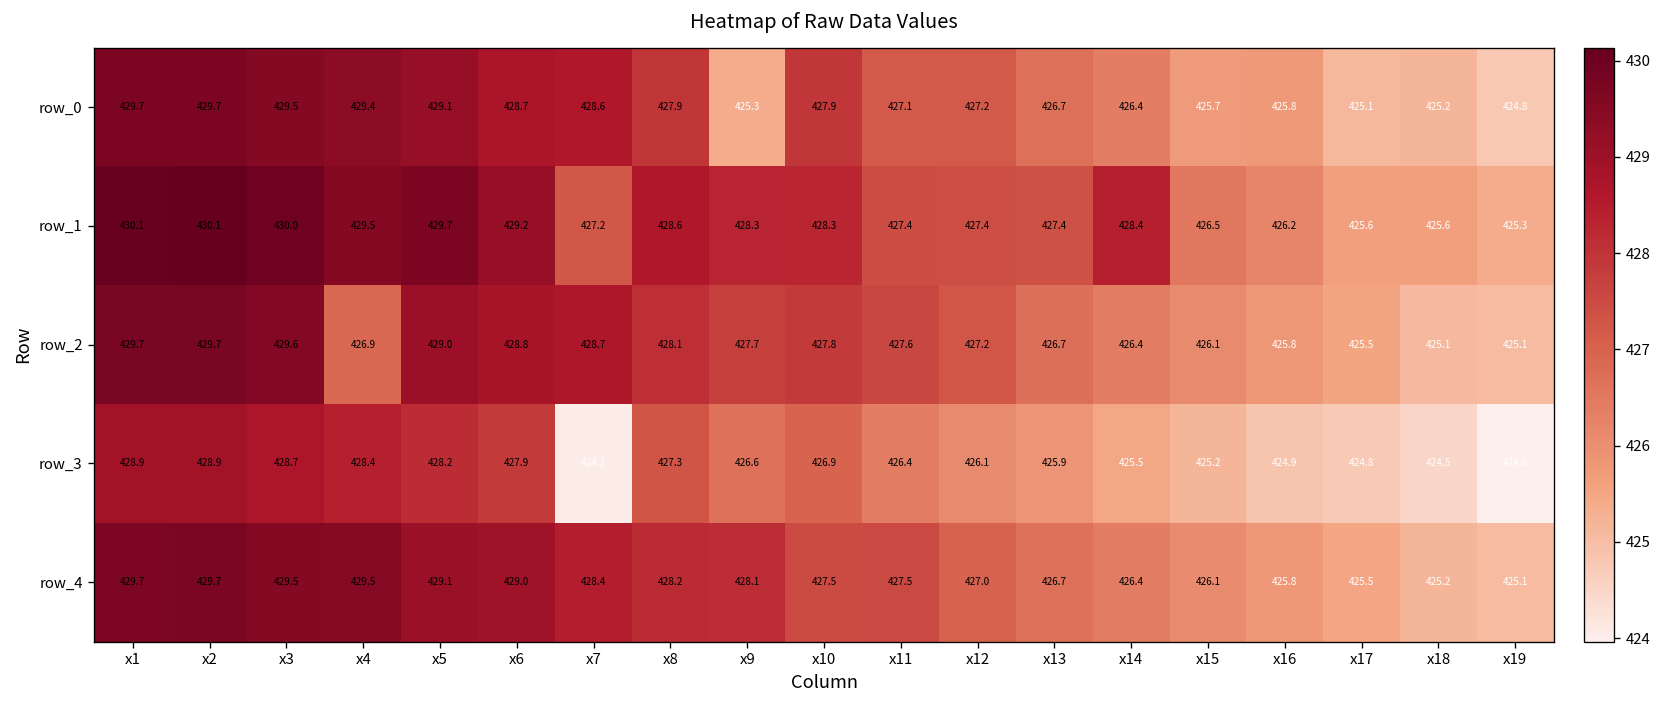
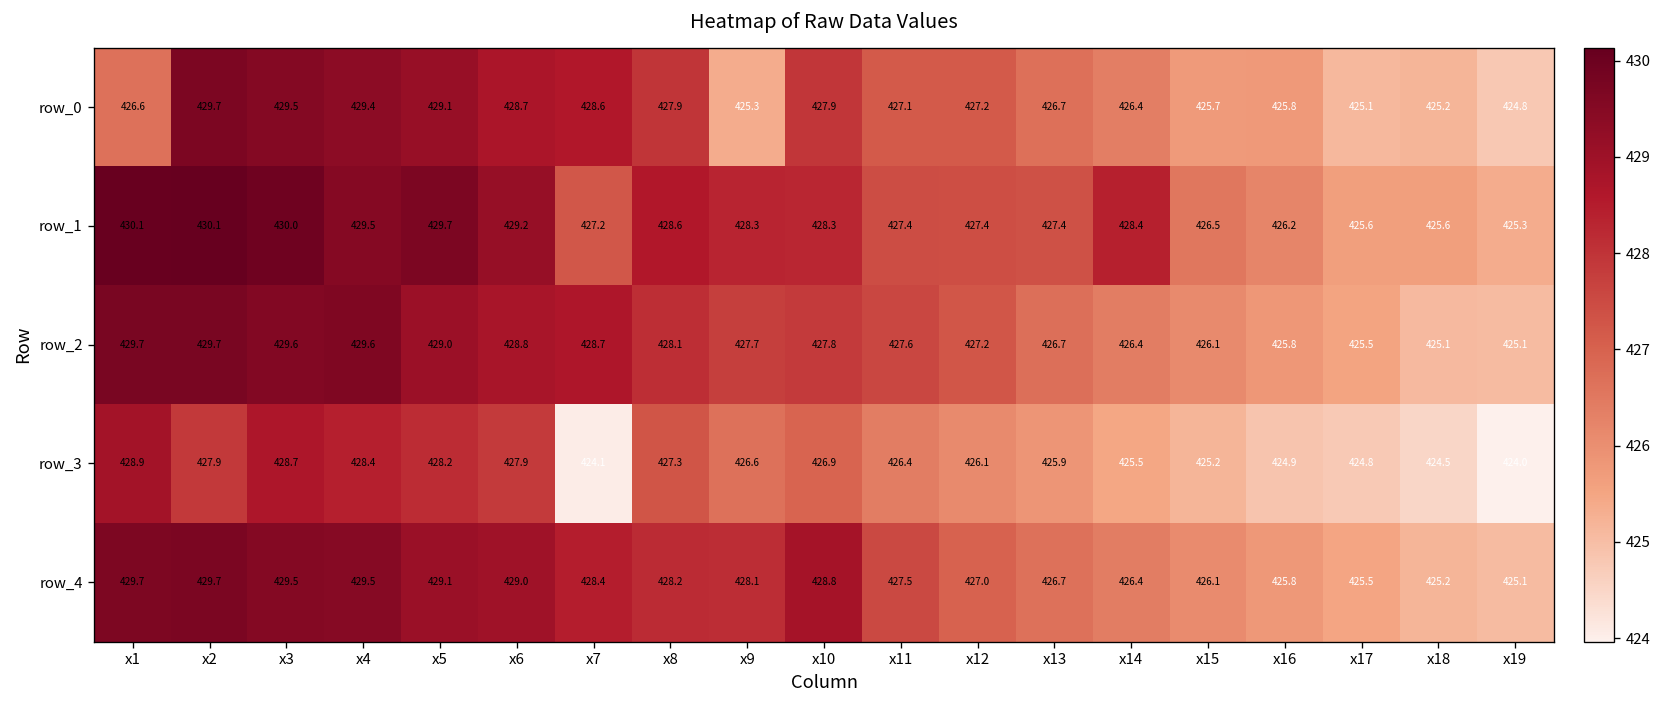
row_0, x1: 429.7 -> 426.6
row_2, x4: 426.9 -> 429.6
row_3, x2: 428.9 -> 427.9
row_4, x10: 427.5 -> 428.8
